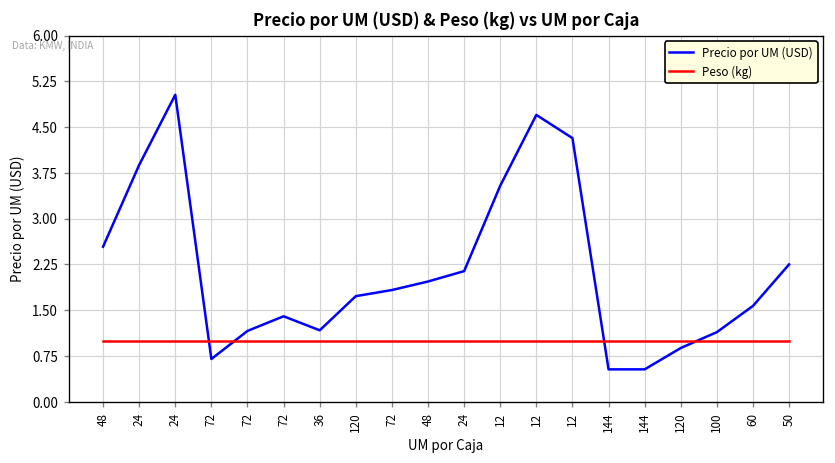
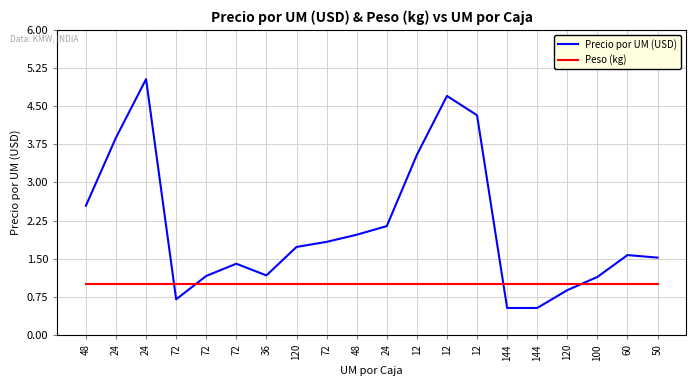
Precio por UM (USD), 50: 2.3 -> 1.5
